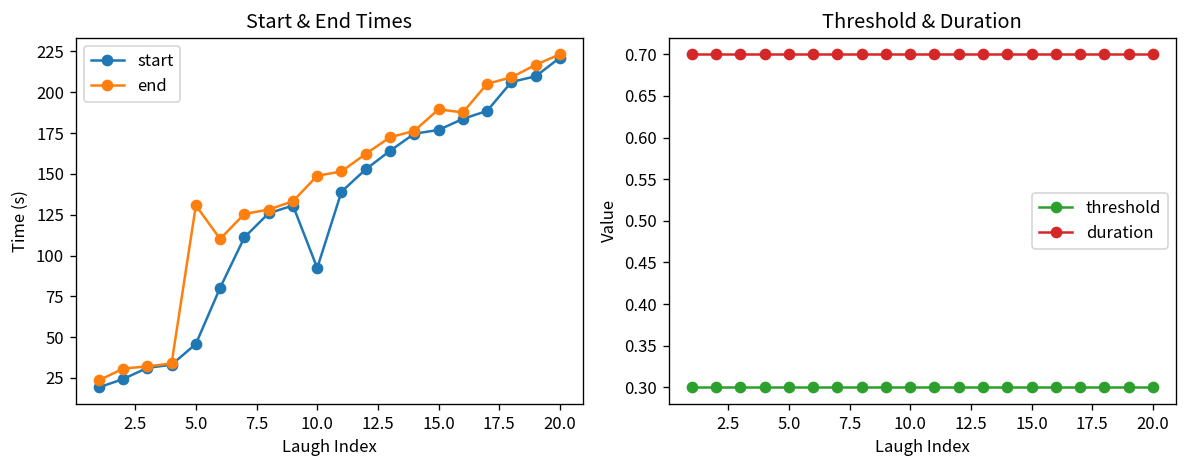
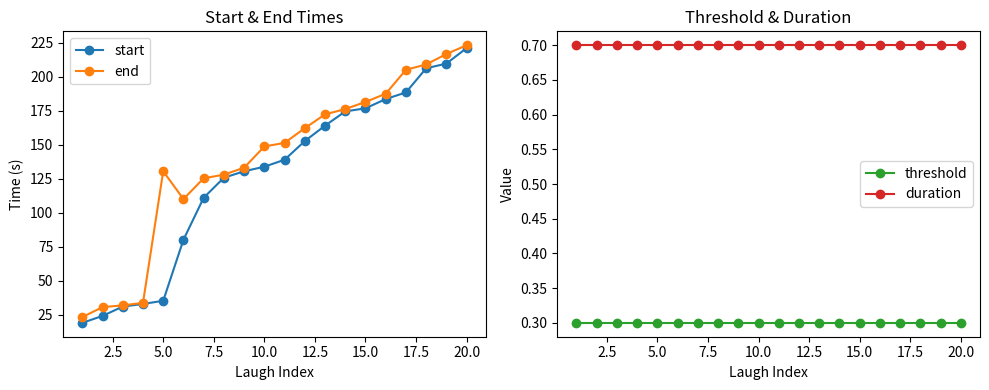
Start & End Times, start, 5.0: 46 -> 35
Start & End Times, start, 10.0: 92 -> 134
Start & End Times, end, 15.0: 190 -> 182
